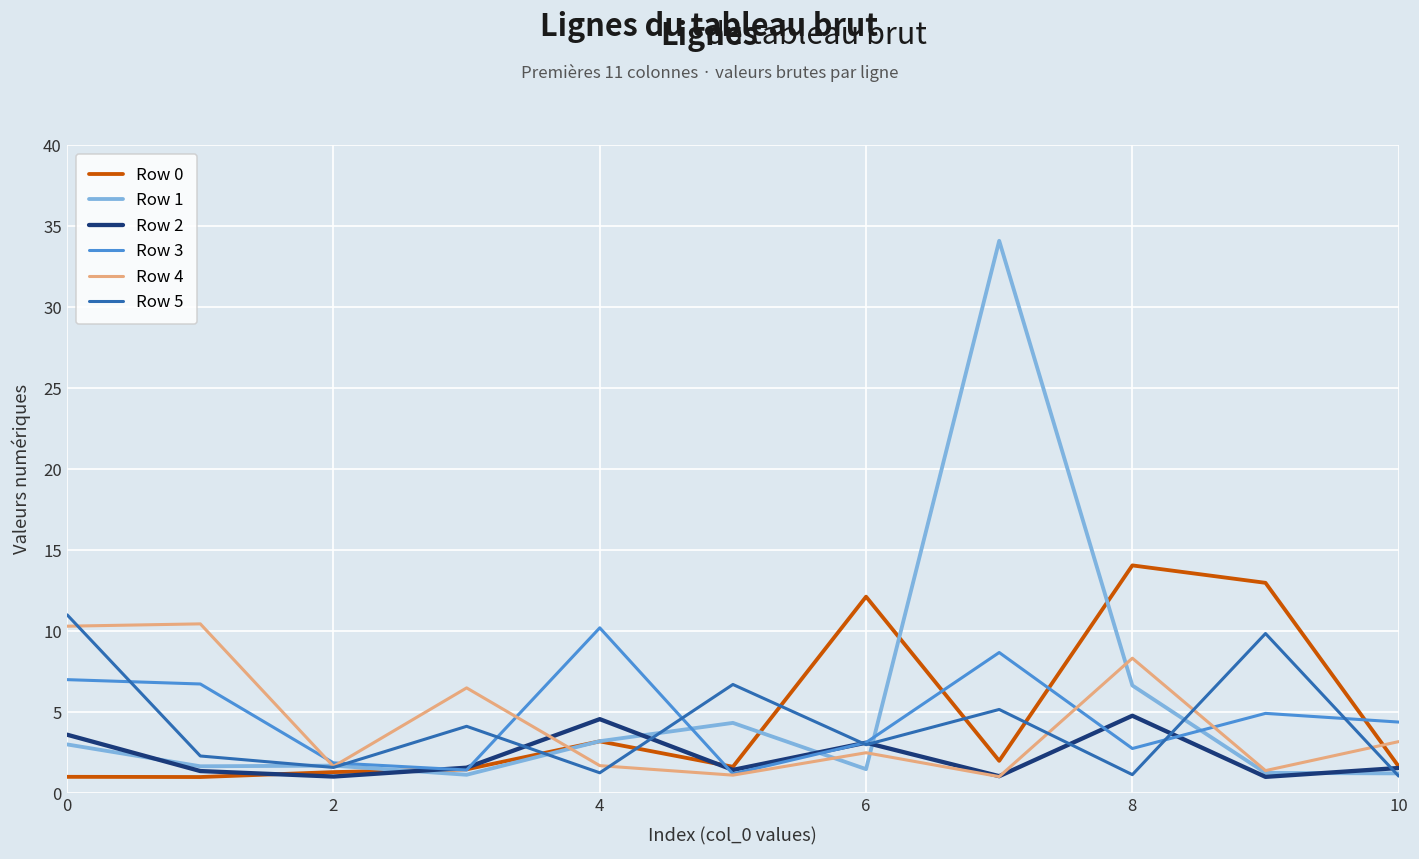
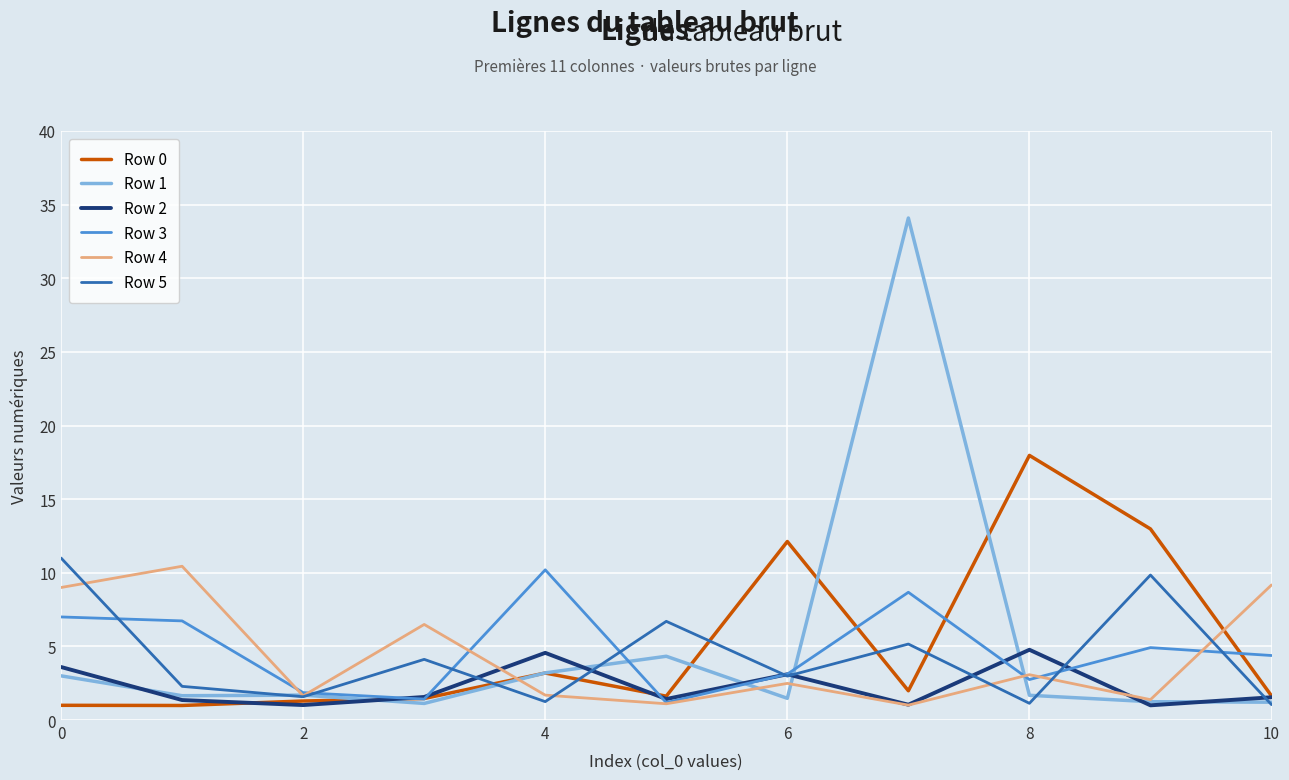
Row 4, 0: 10.3 -> 9.0
Row 0, 8: 14.1 -> 18.0
Row 1, 8: 6.6 -> 1.7
Row 4, 8: 8.3 -> 3.1
Row 4, 10: 3.2 -> 9.2
